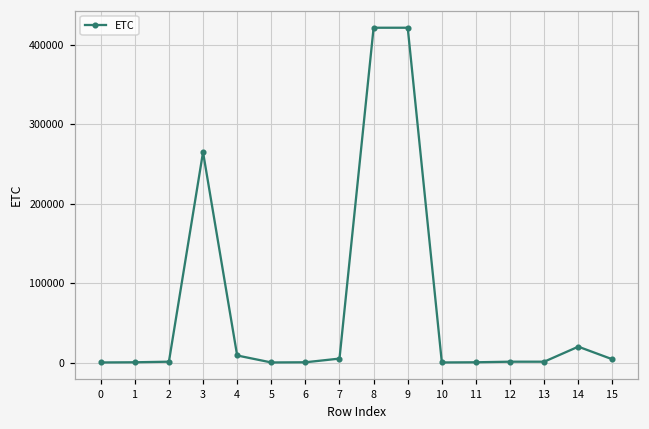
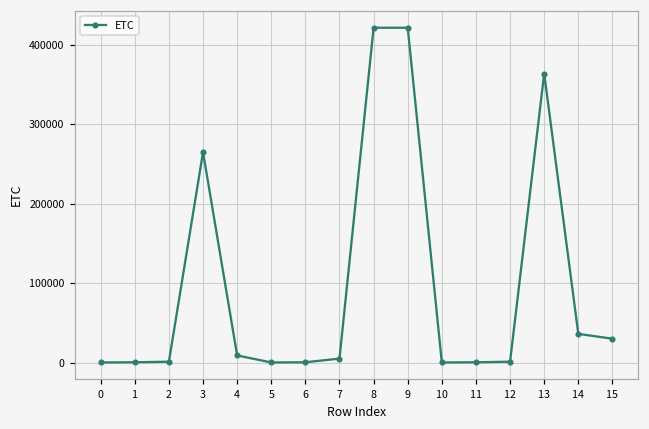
13: 0 -> 360000
14: 20000 -> 40000
15: 0 -> 30000
